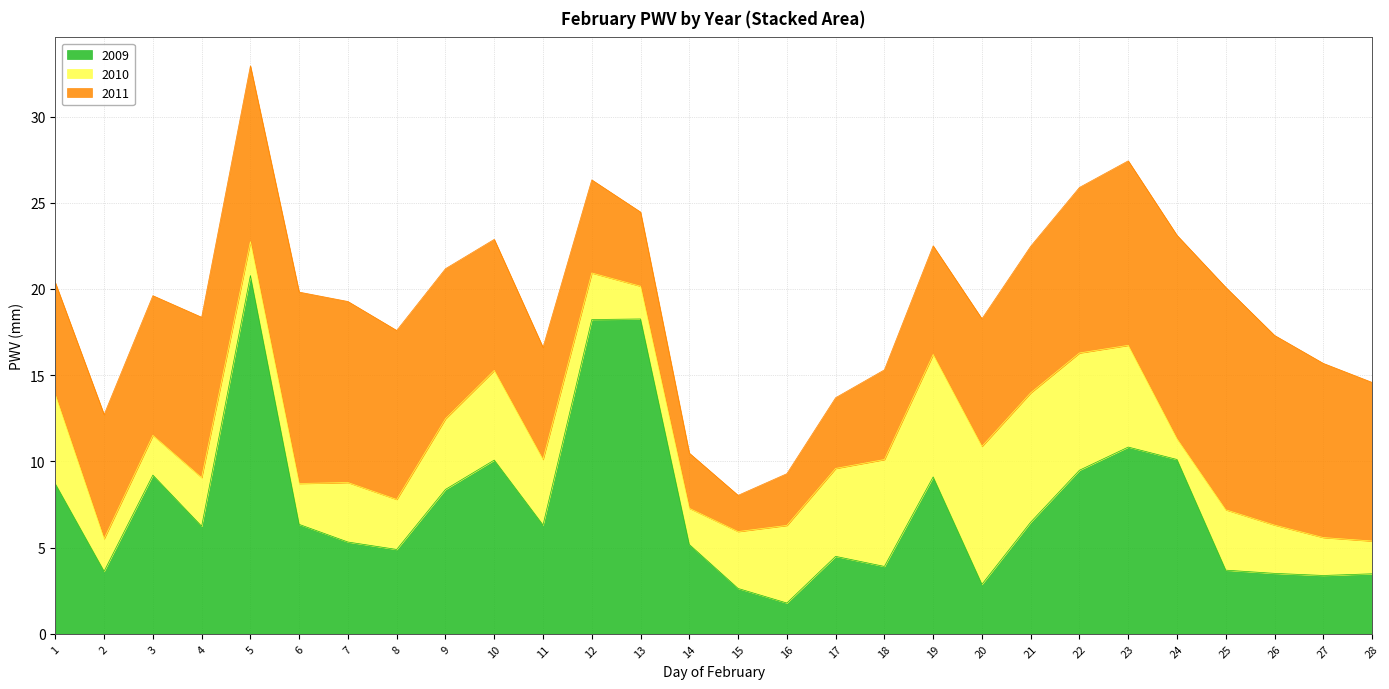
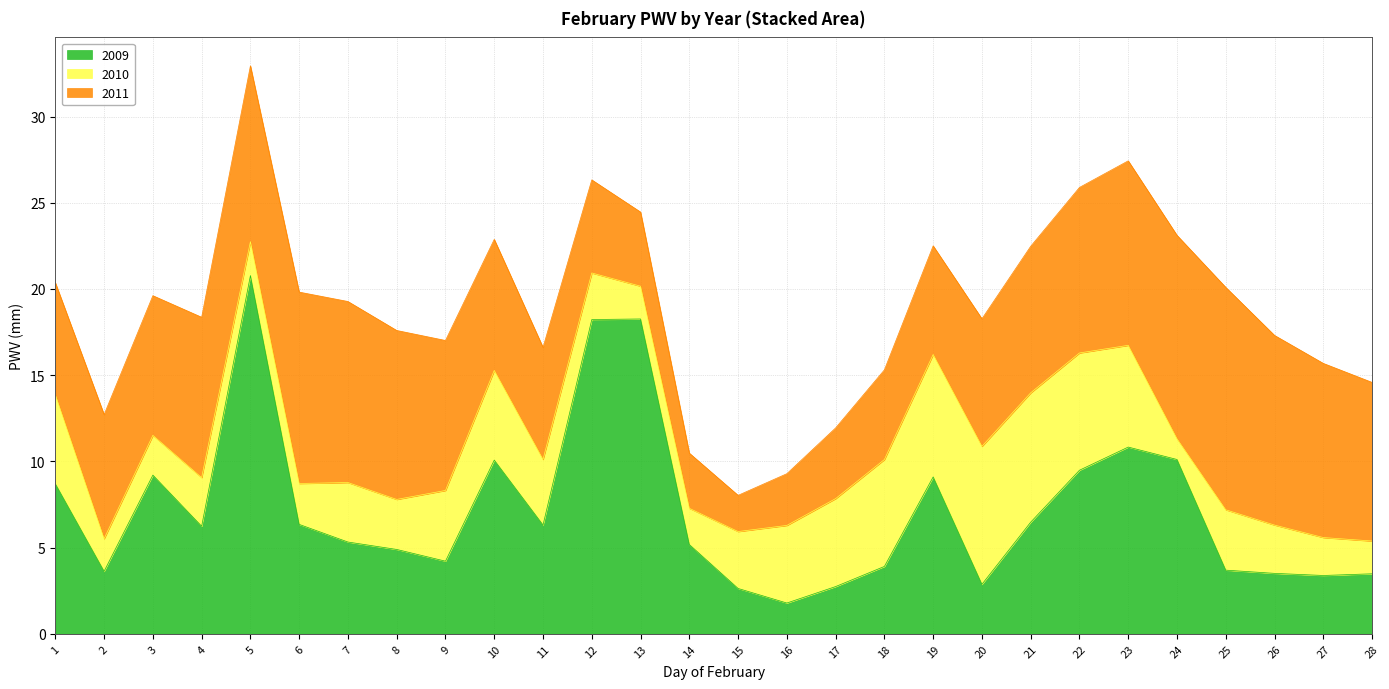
2009, 9: 8.4 -> 4.2
2009, 17: 4.5 -> 2.7
